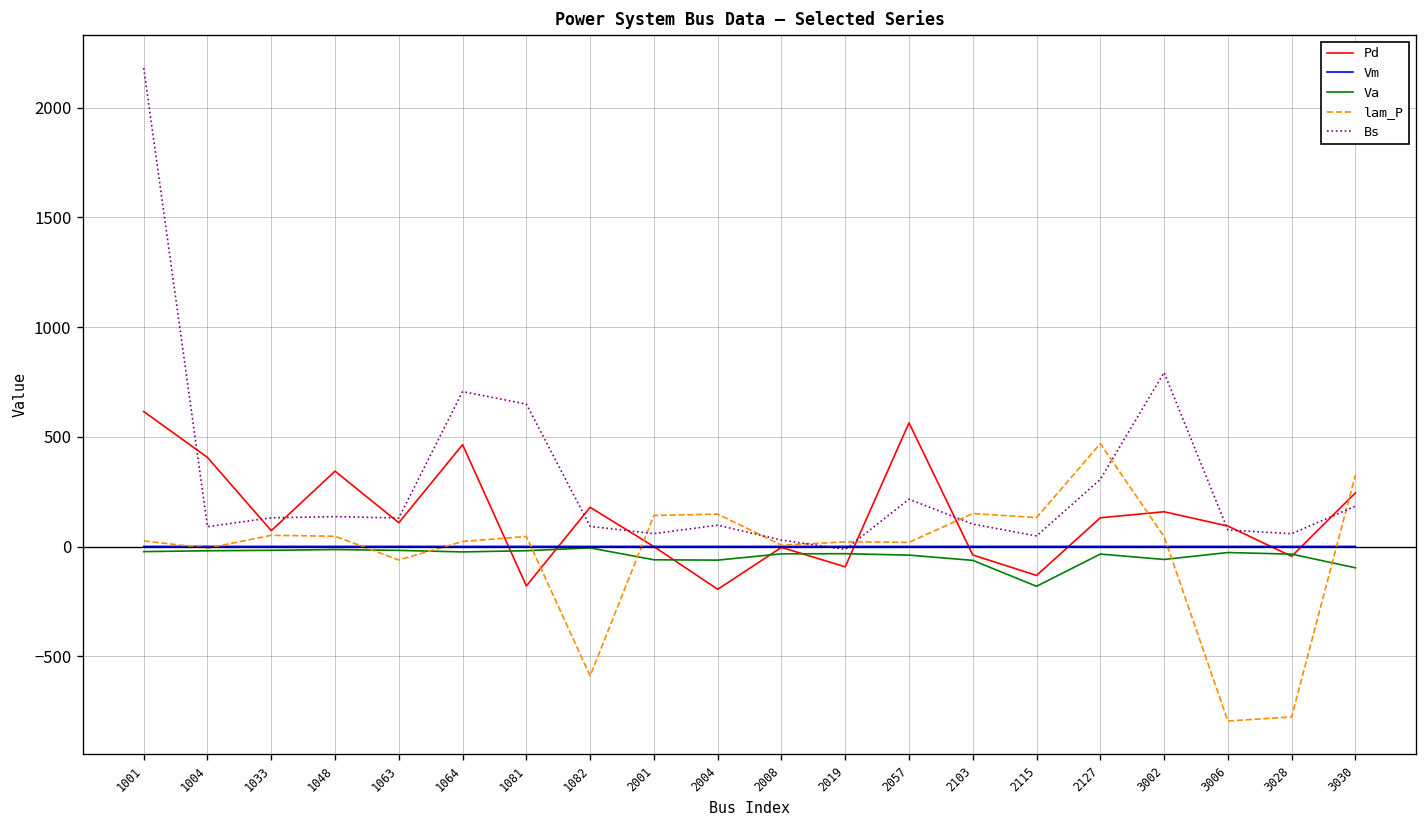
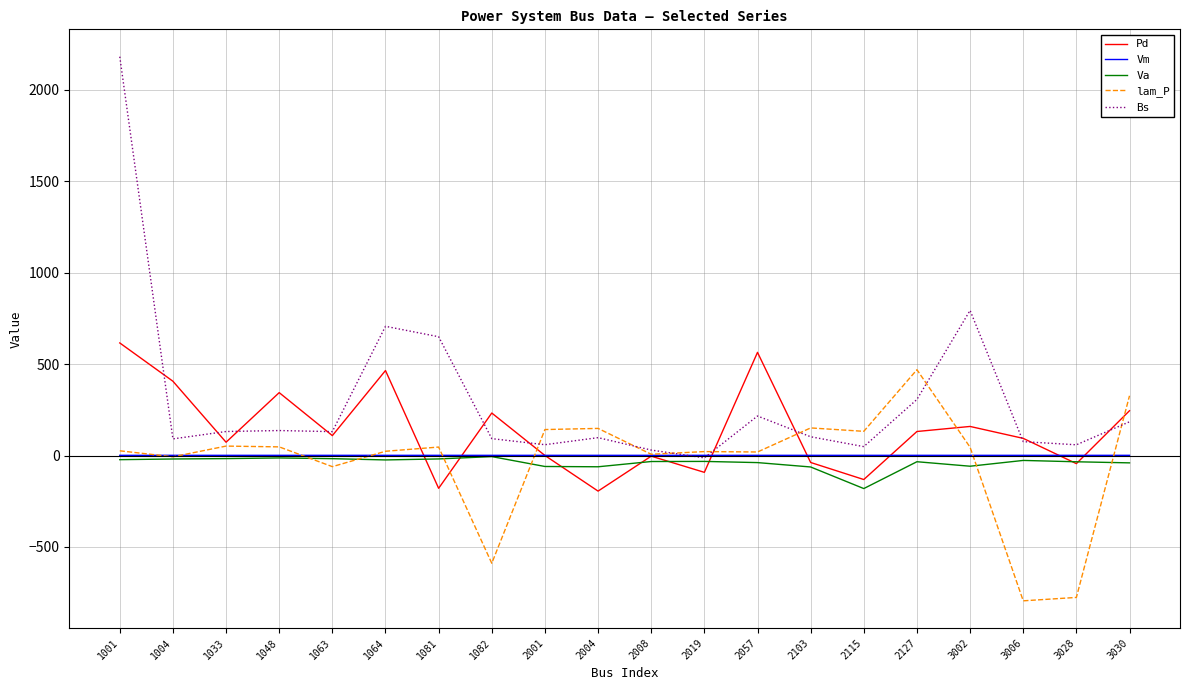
Pd, 1082: 180 -> 230
Va, 3030: -100 -> -40
